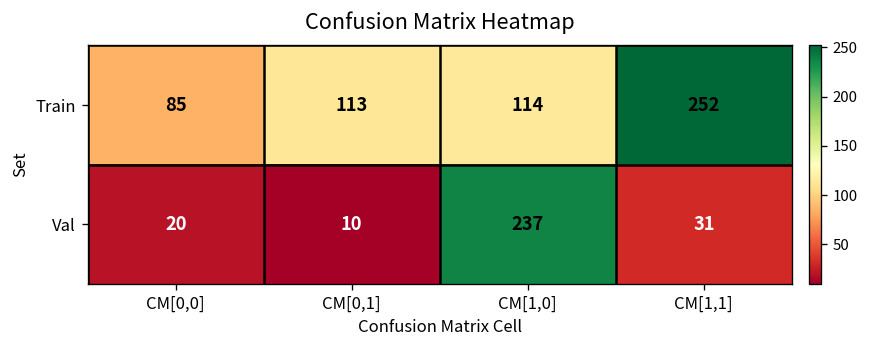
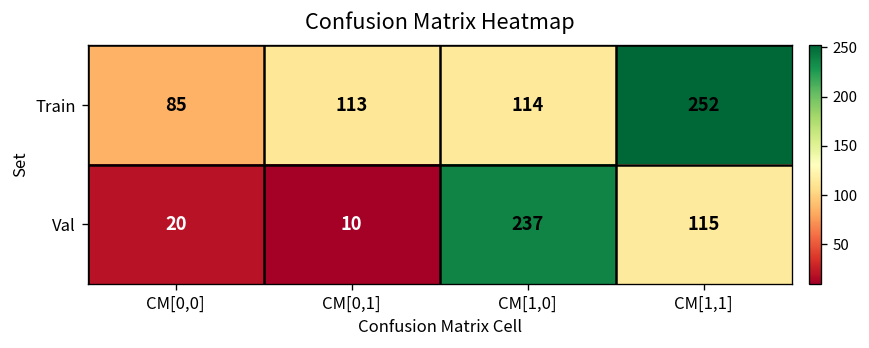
Val, CM[1,1]: 31 -> 115
